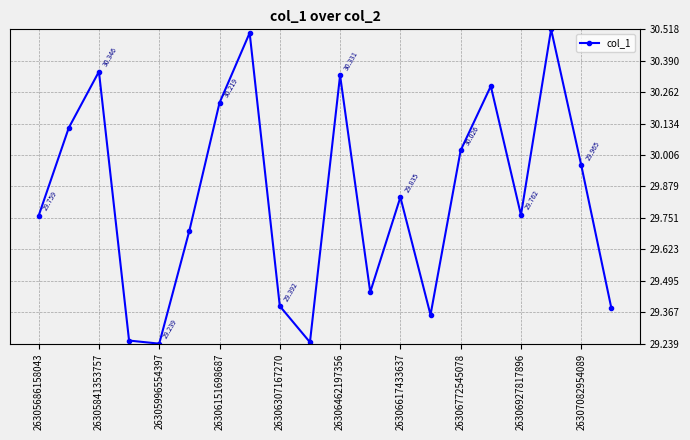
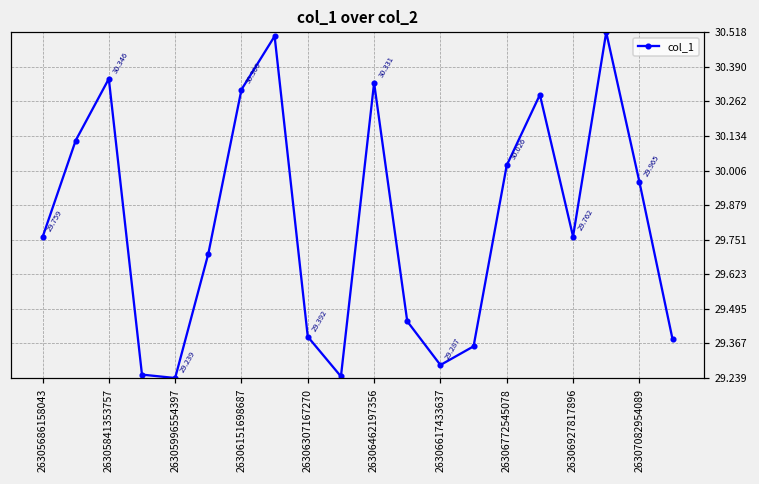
26306151698687: 30.219 -> 30.306
26306617433637: 29.835 -> 29.287
